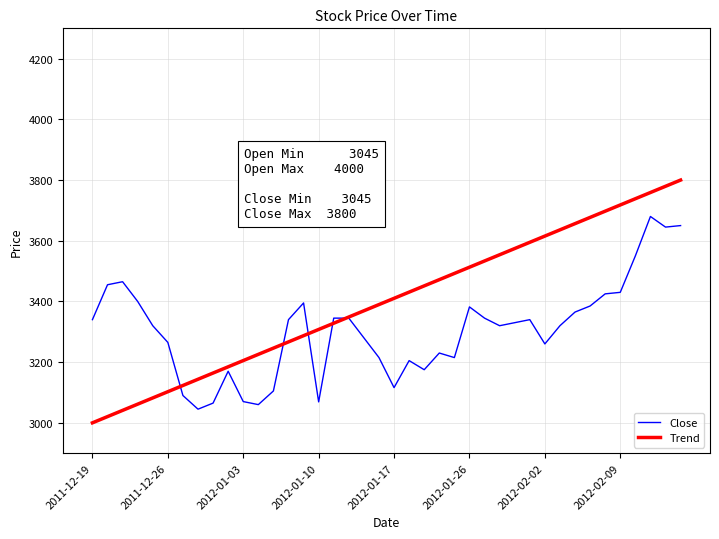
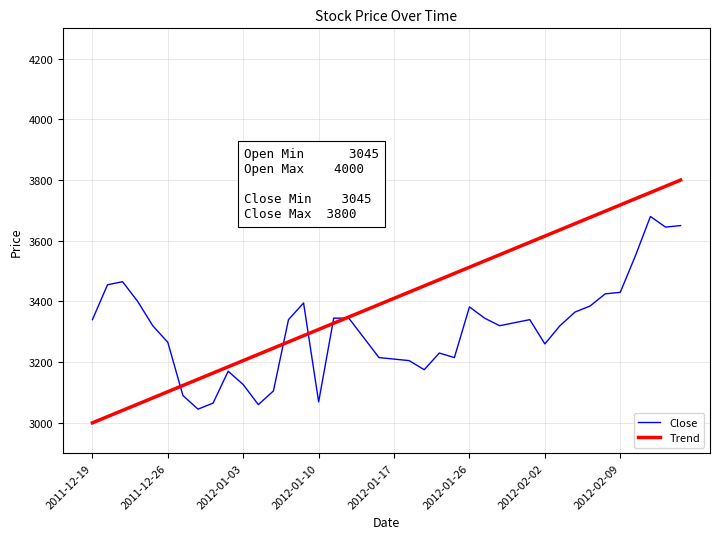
Close, 2012-01-03: 3070 -> 3130
Close, 2012-01-17: 3120 -> 3210
